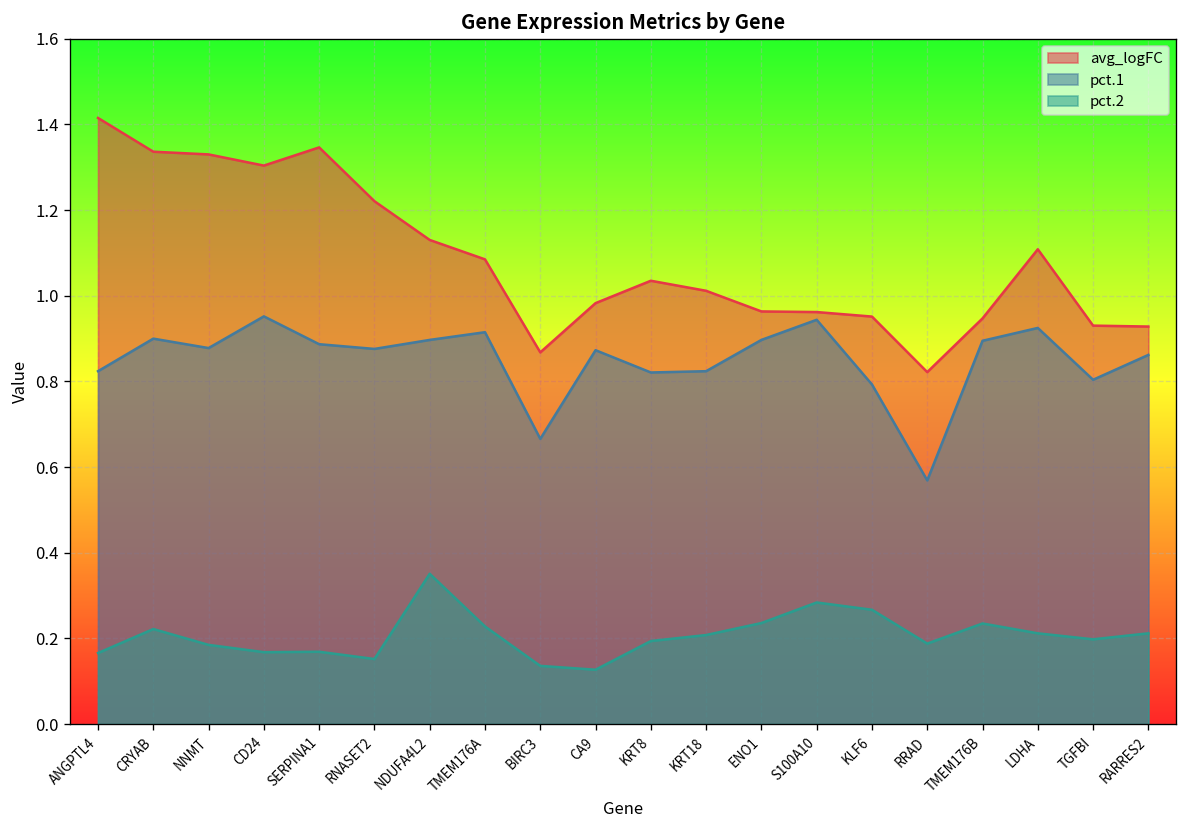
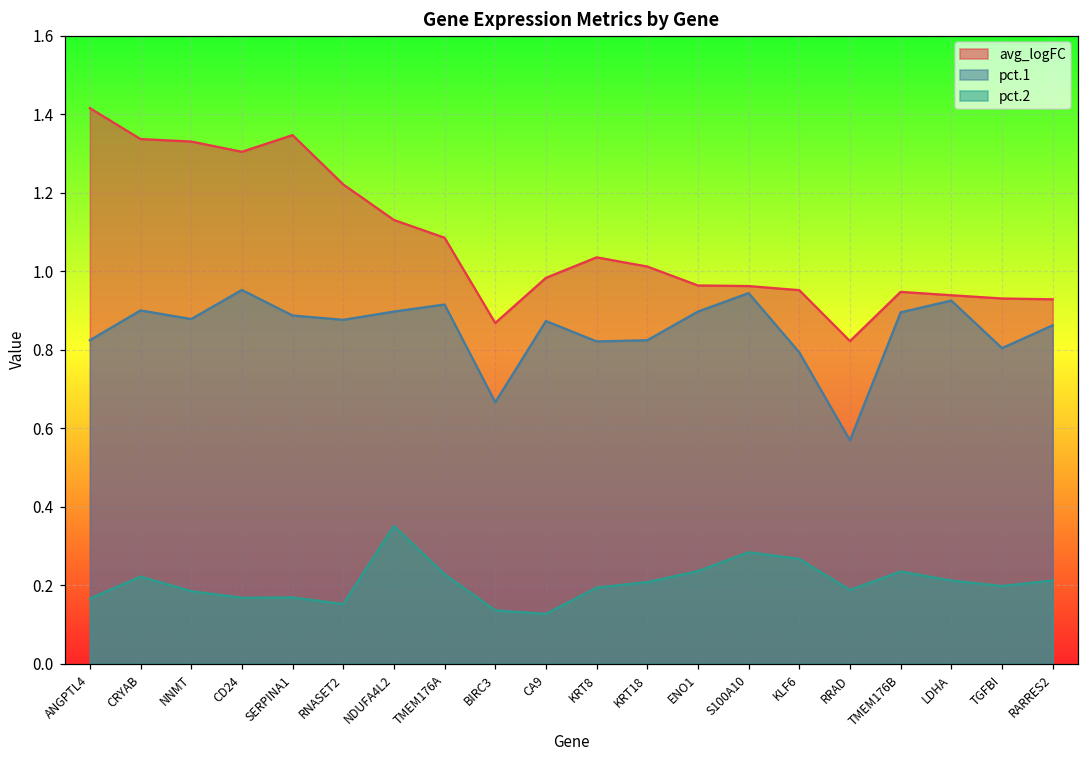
avg_logFC, LDHA: 1.11 -> 0.94
